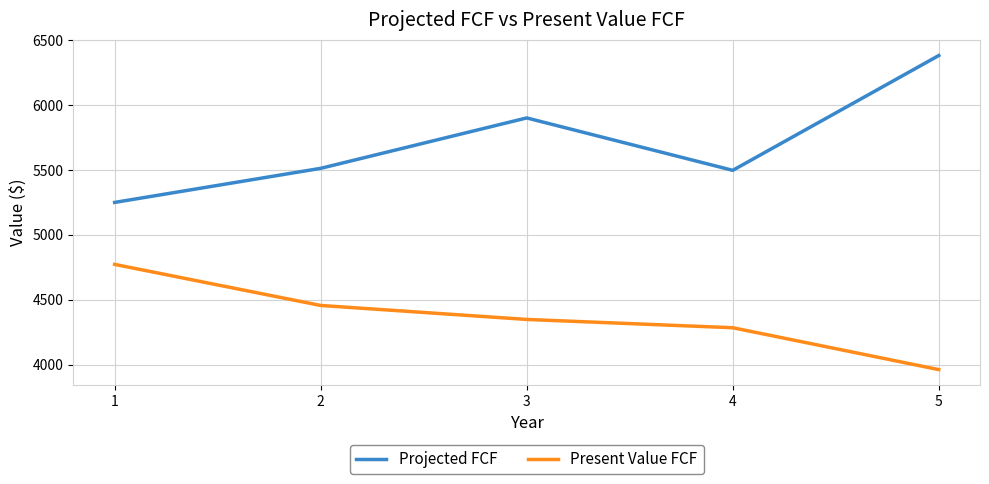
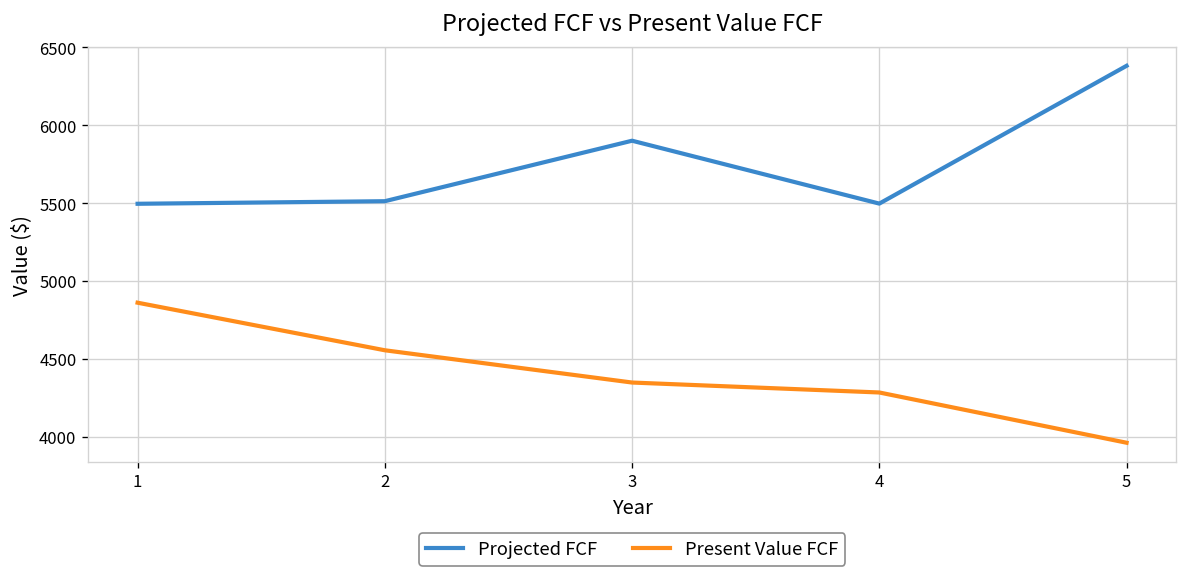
Projected FCF, 1: 5250 -> 5500
Present Value FCF, 1: 4770 -> 4860
Present Value FCF, 2: 4460 -> 4560
